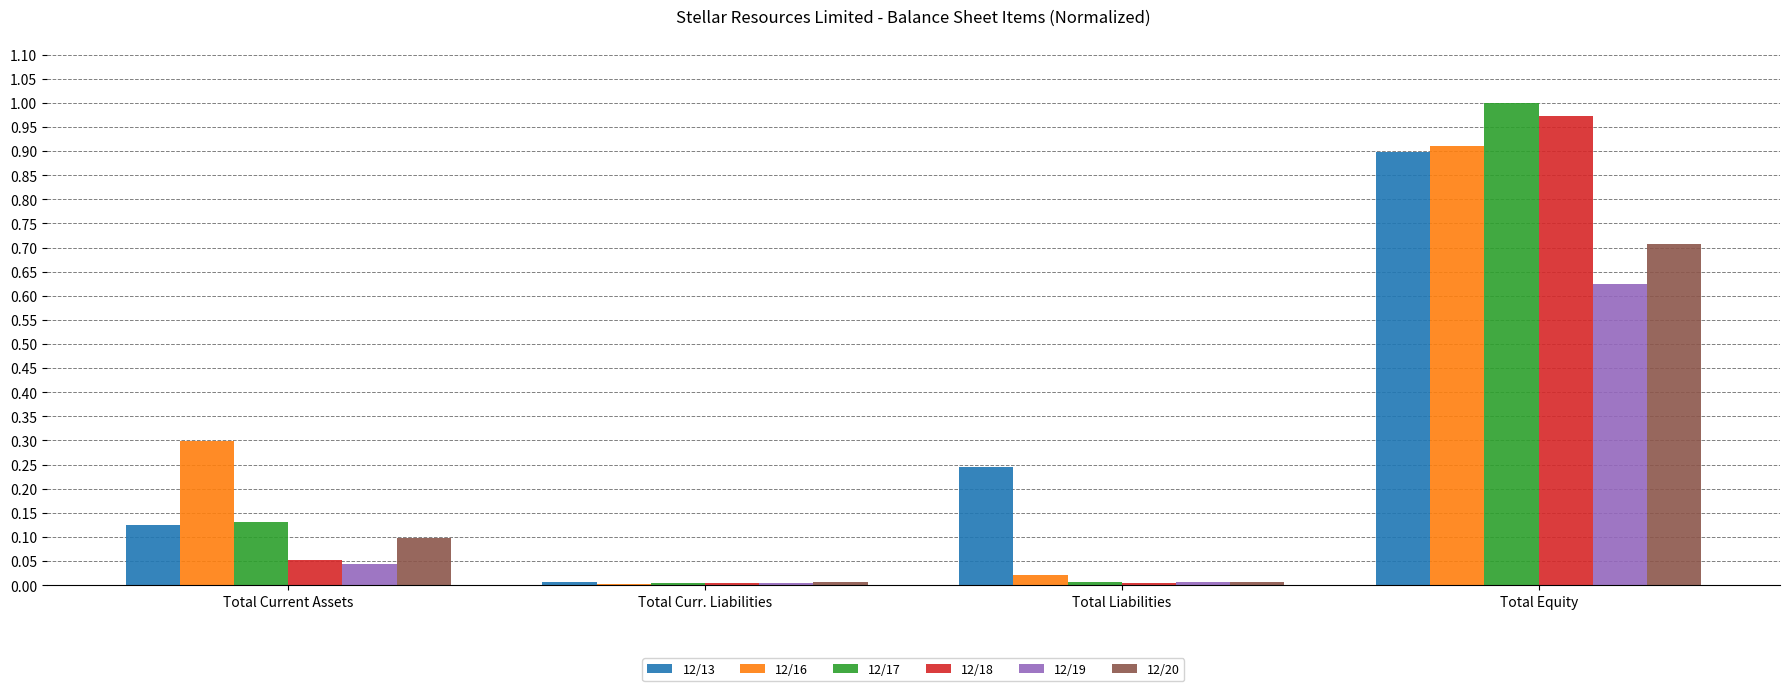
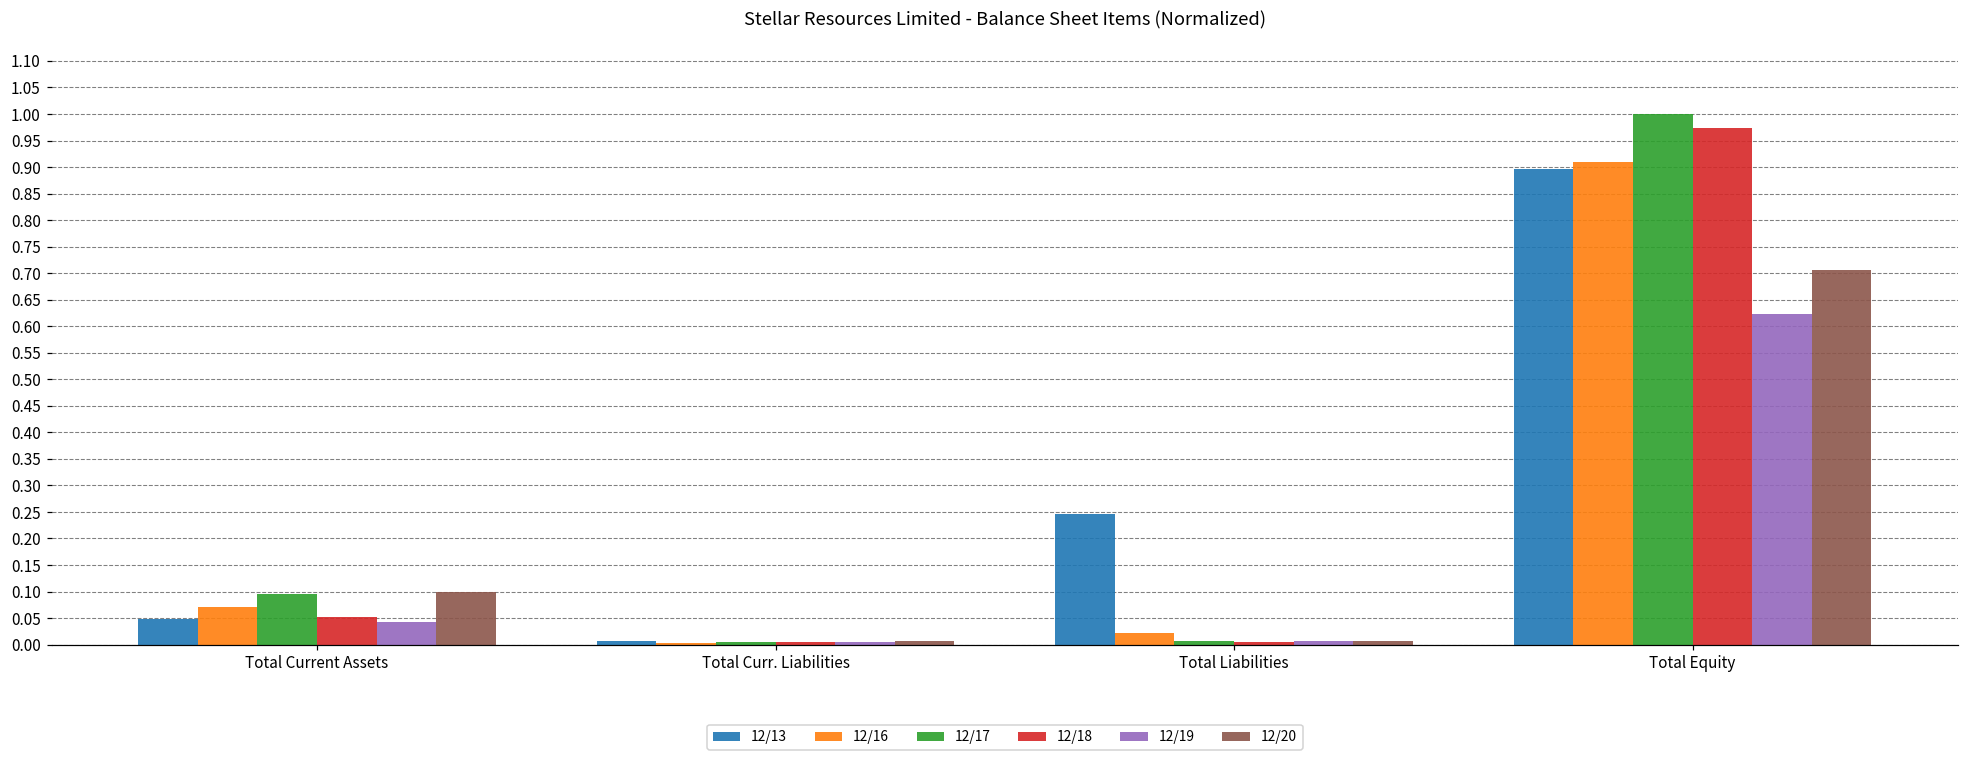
12/13, Total Current Assets: 0.12 -> 0.05
12/16, Total Current Assets: 0.30 -> 0.07
12/17, Total Current Assets: 0.13 -> 0.10
